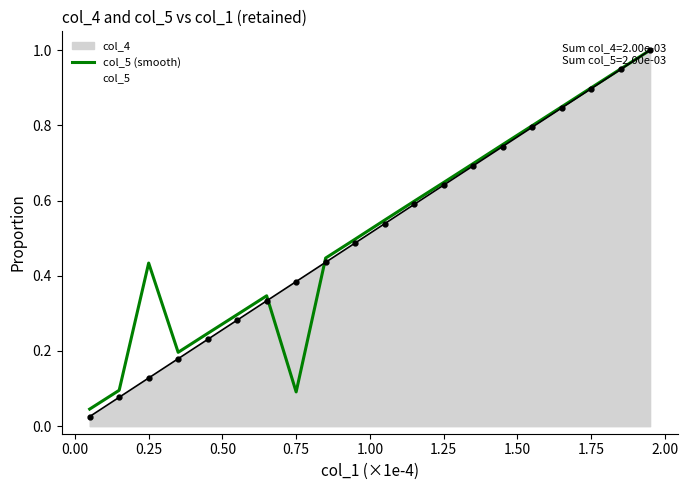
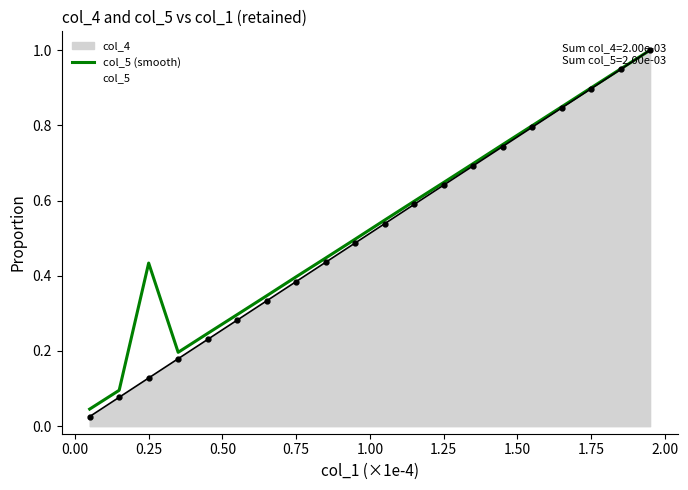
col_5 (smooth), 0.75: 0.09 -> 0.40
